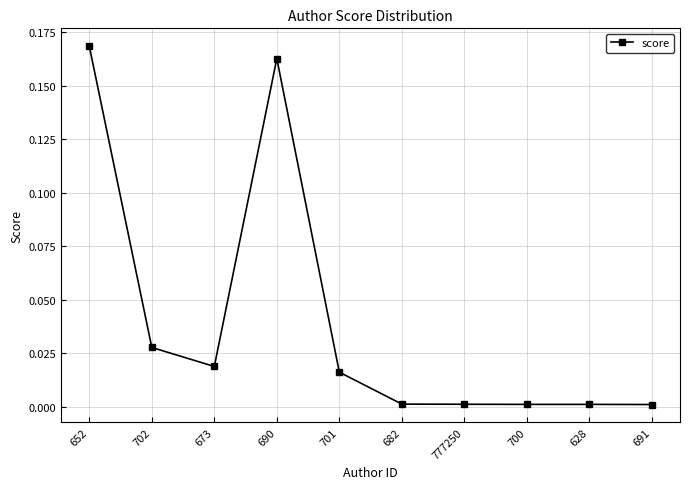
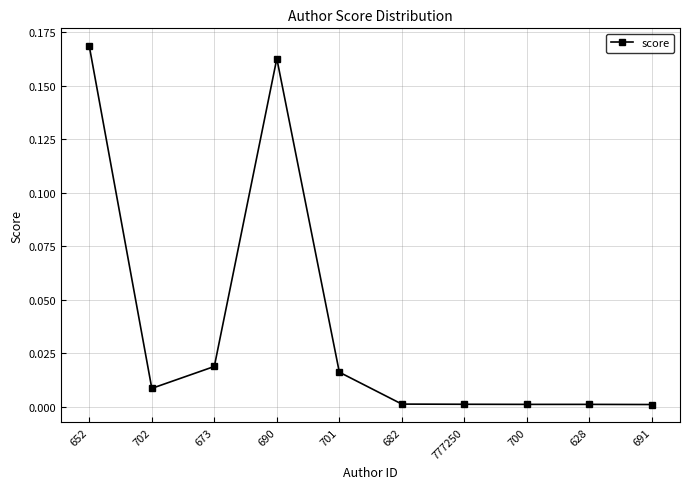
702: 0.028 -> 0.009
